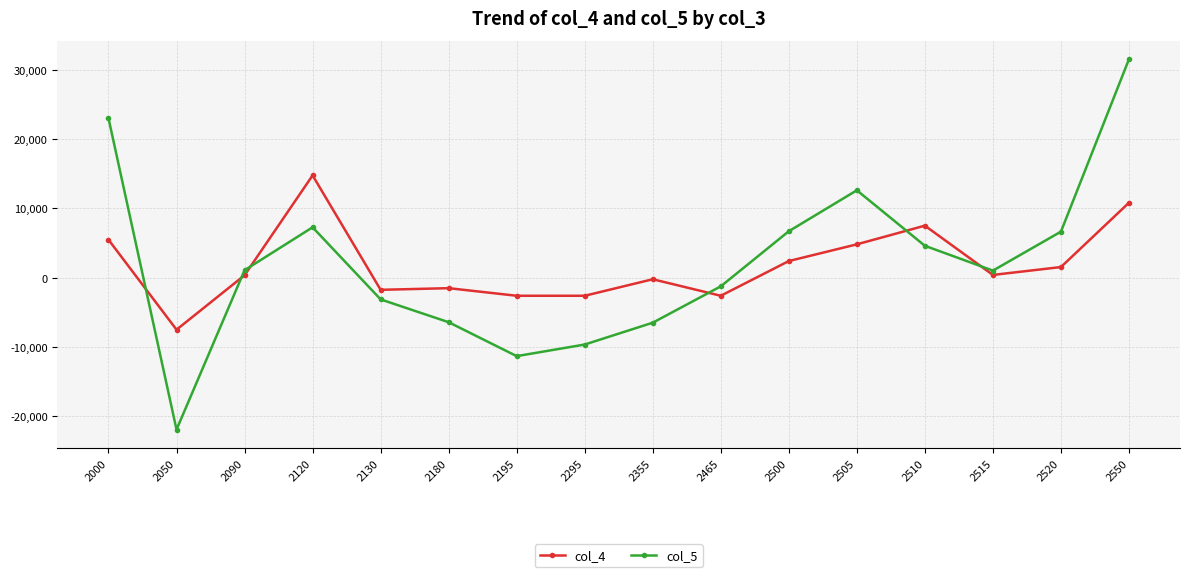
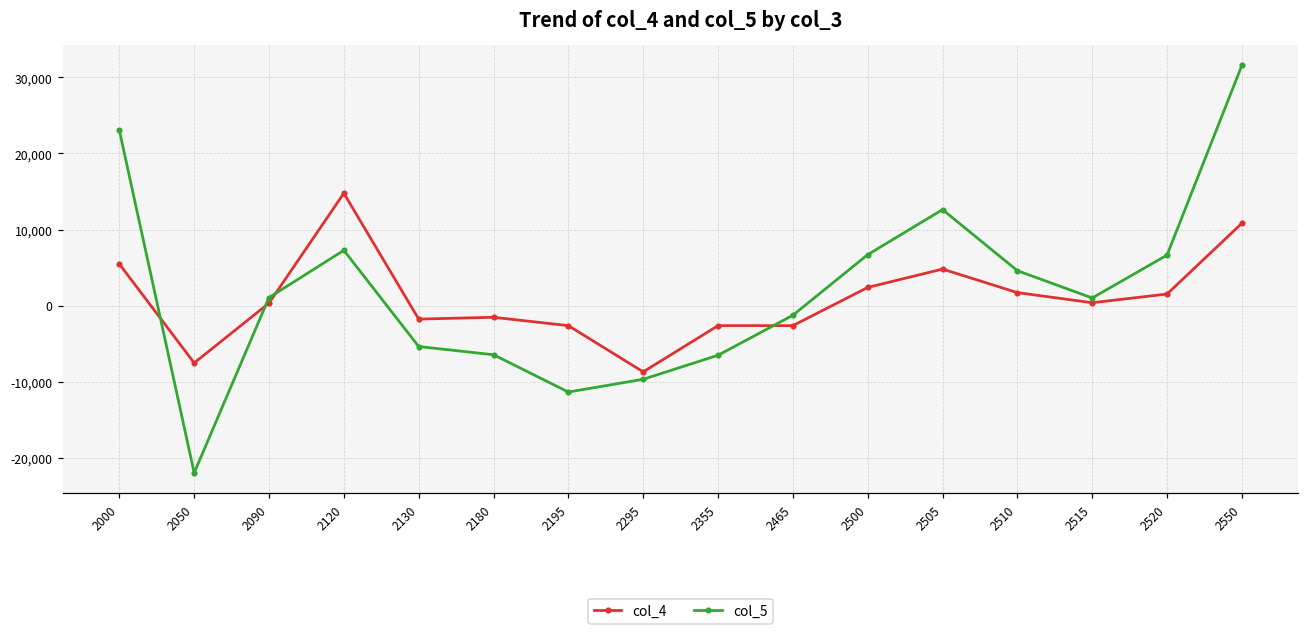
col_5, 2130: -3,000 -> -5,000
col_4, 2295: -3,000 -> -9,000
col_4, 2355: 0 -> -3,000
col_4, 2510: 8,000 -> 2,000
